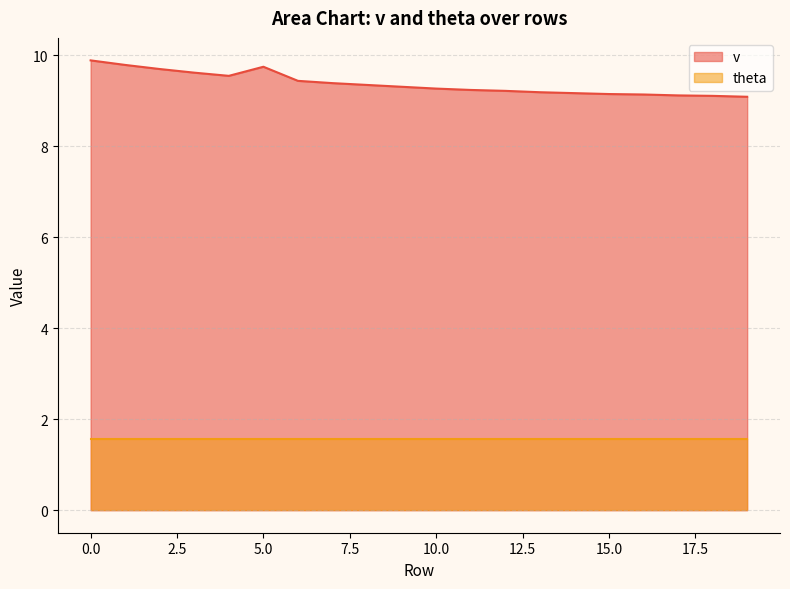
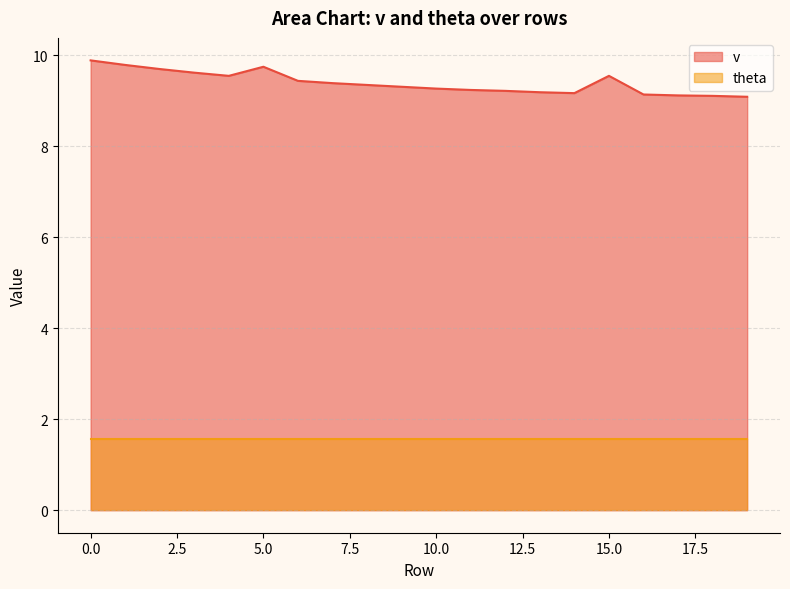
v, 15.0: 9.2 -> 9.6
